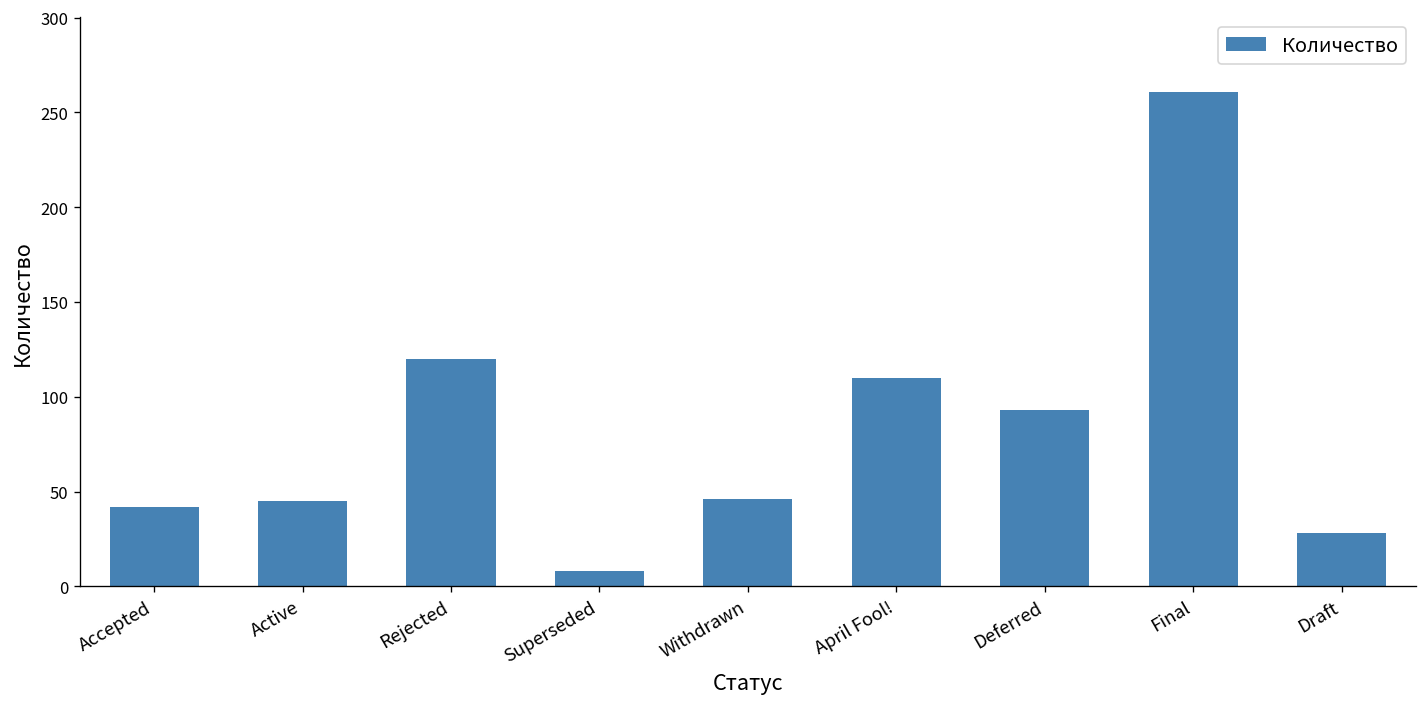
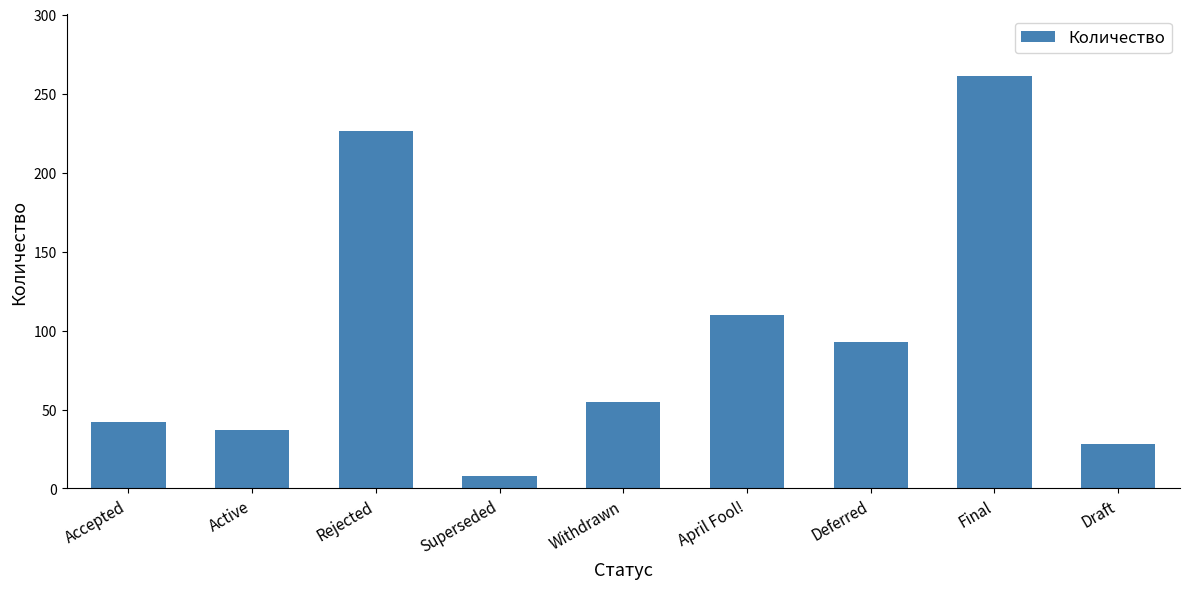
Active: 45 -> 37
Rejected: 120 -> 226
Withdrawn: 46 -> 55
